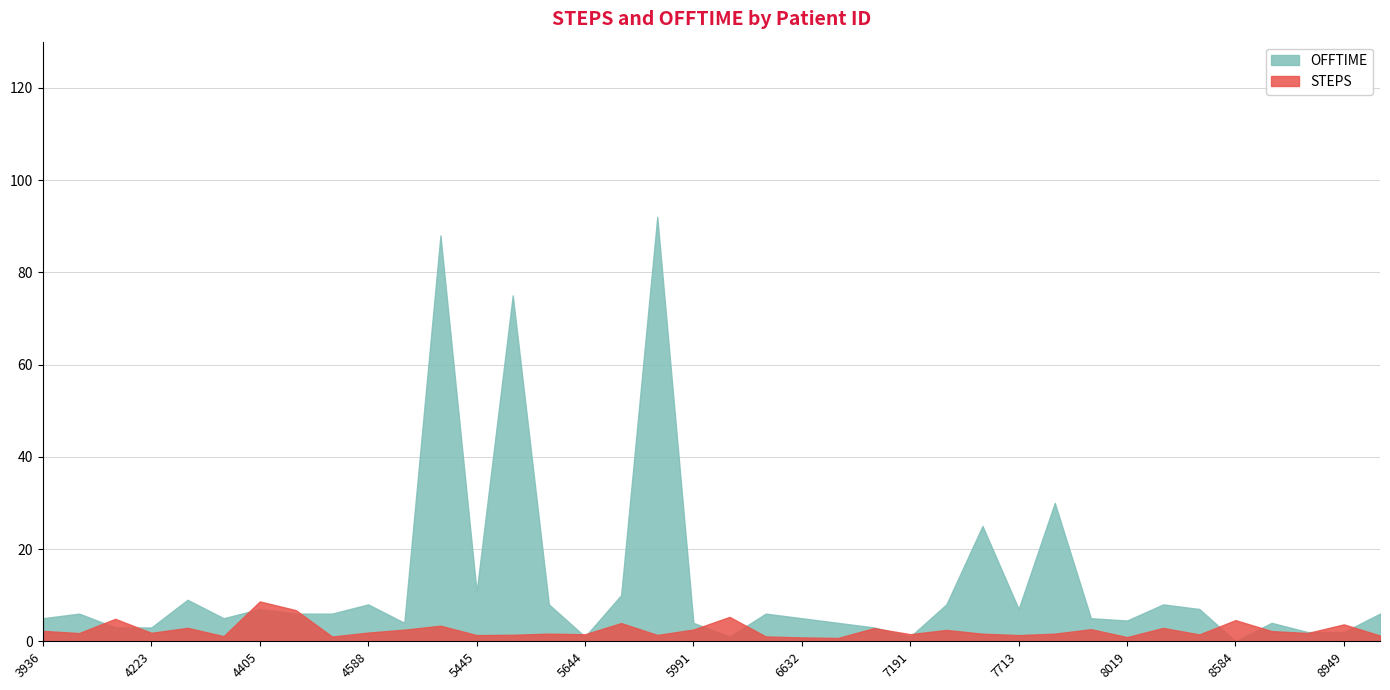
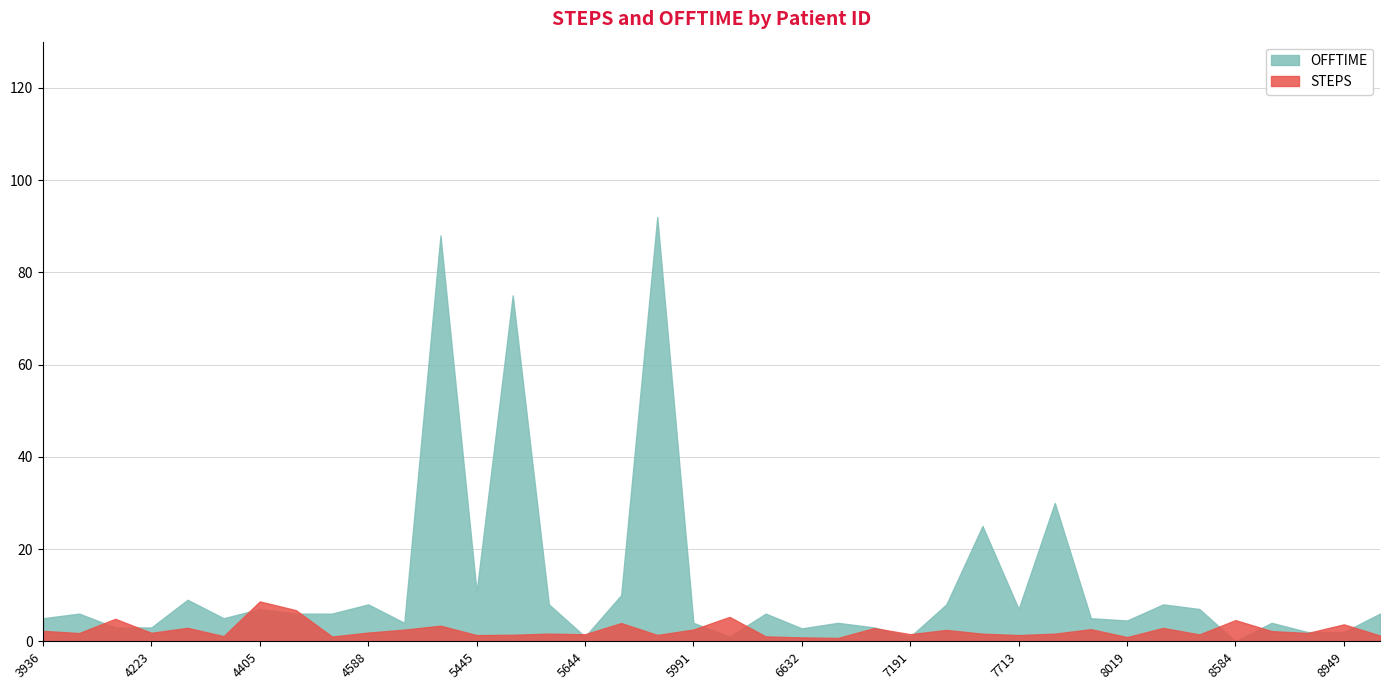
OFFTIME, 6632: 5 -> 3
